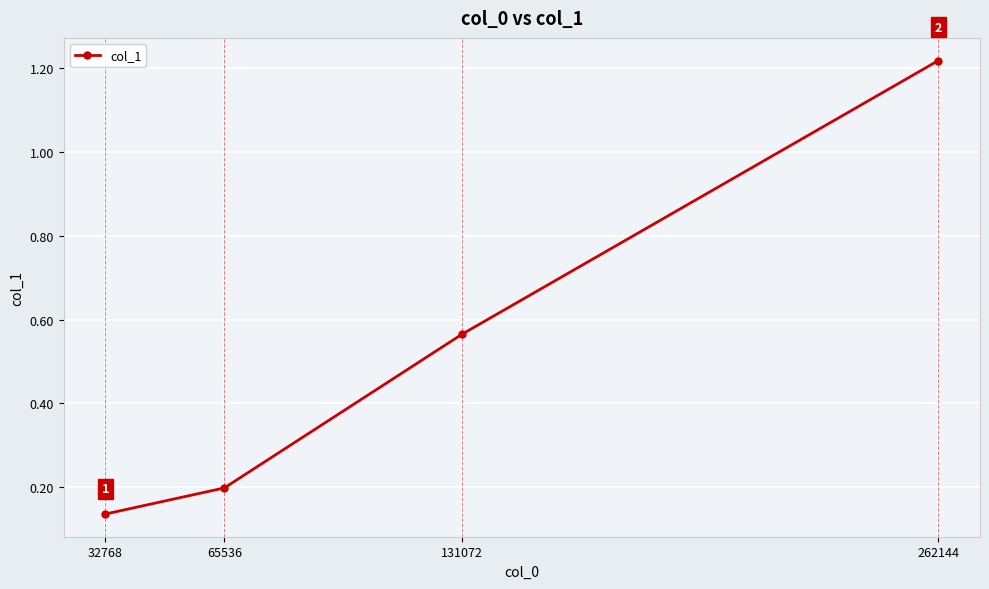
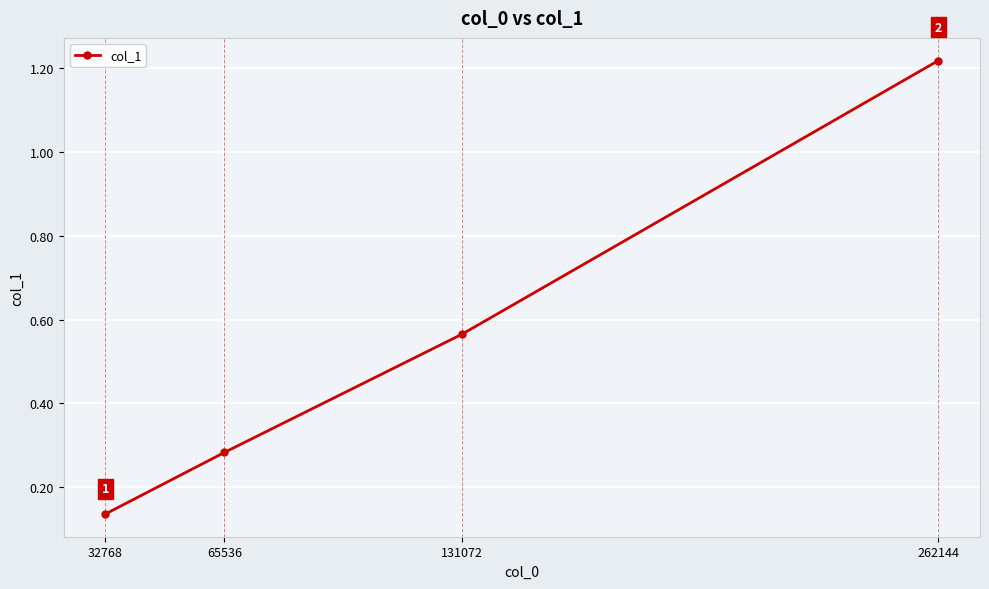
65536: 0.20 -> 0.28
